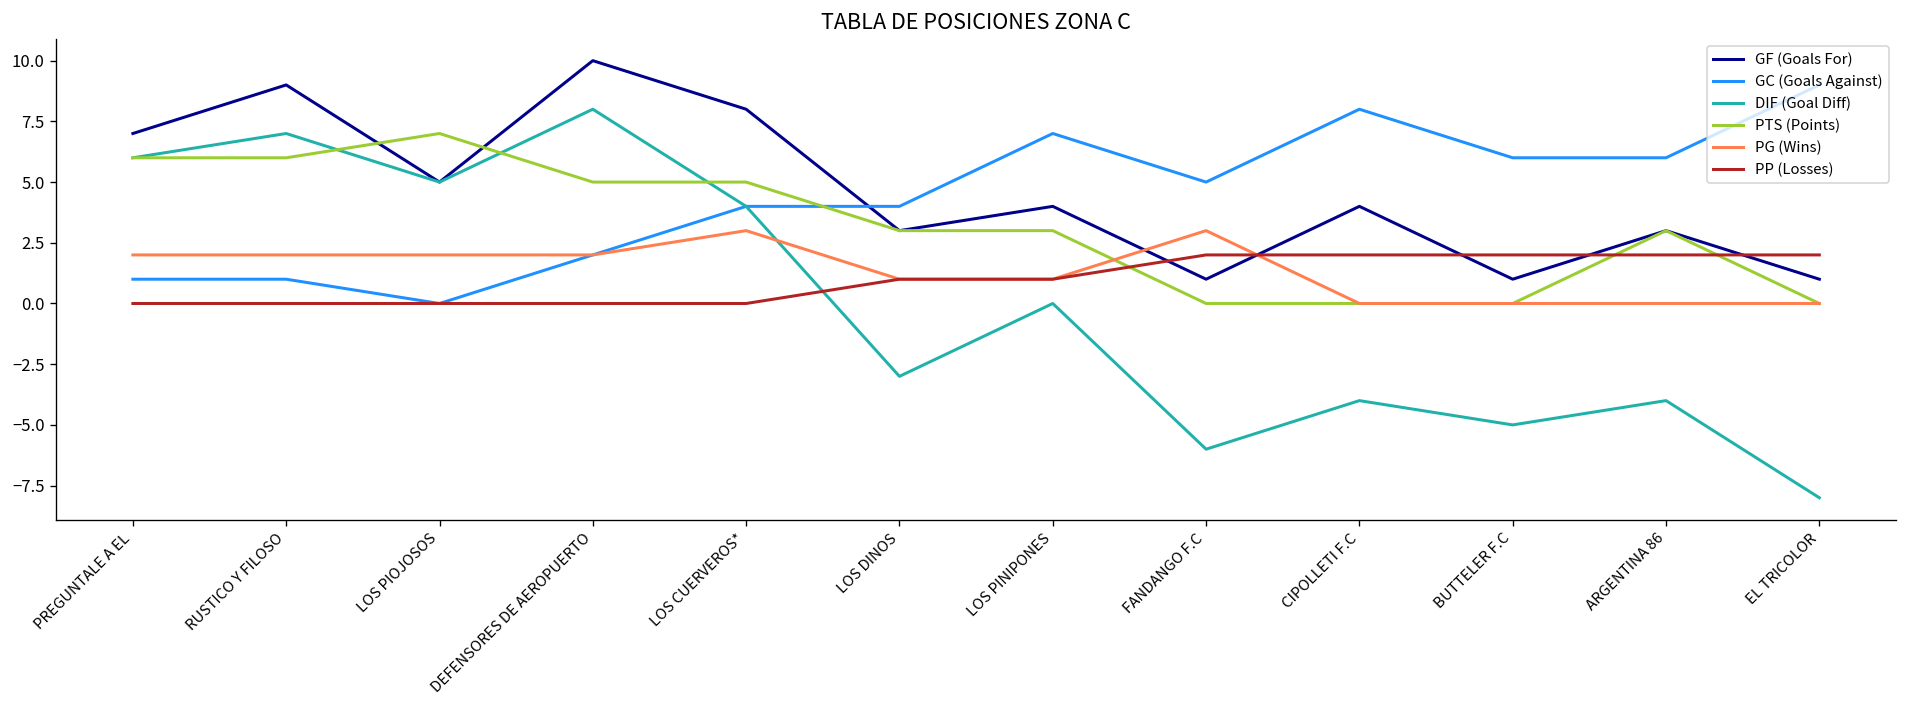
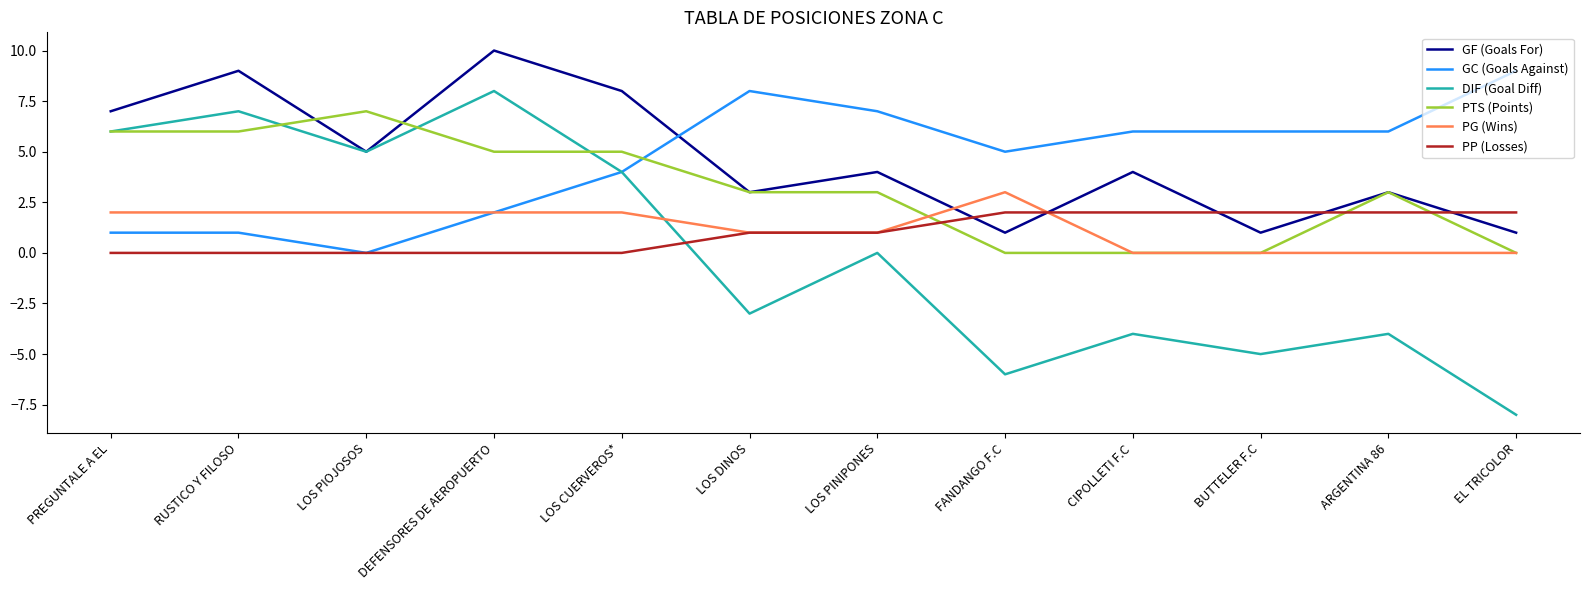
PG (Wins), LOS CUERVEROS*: 3 -> 2
GC (Goals Against), LOS DINOS: 4 -> 8
GC (Goals Against), CIPOLLETI F.C: 8 -> 6
